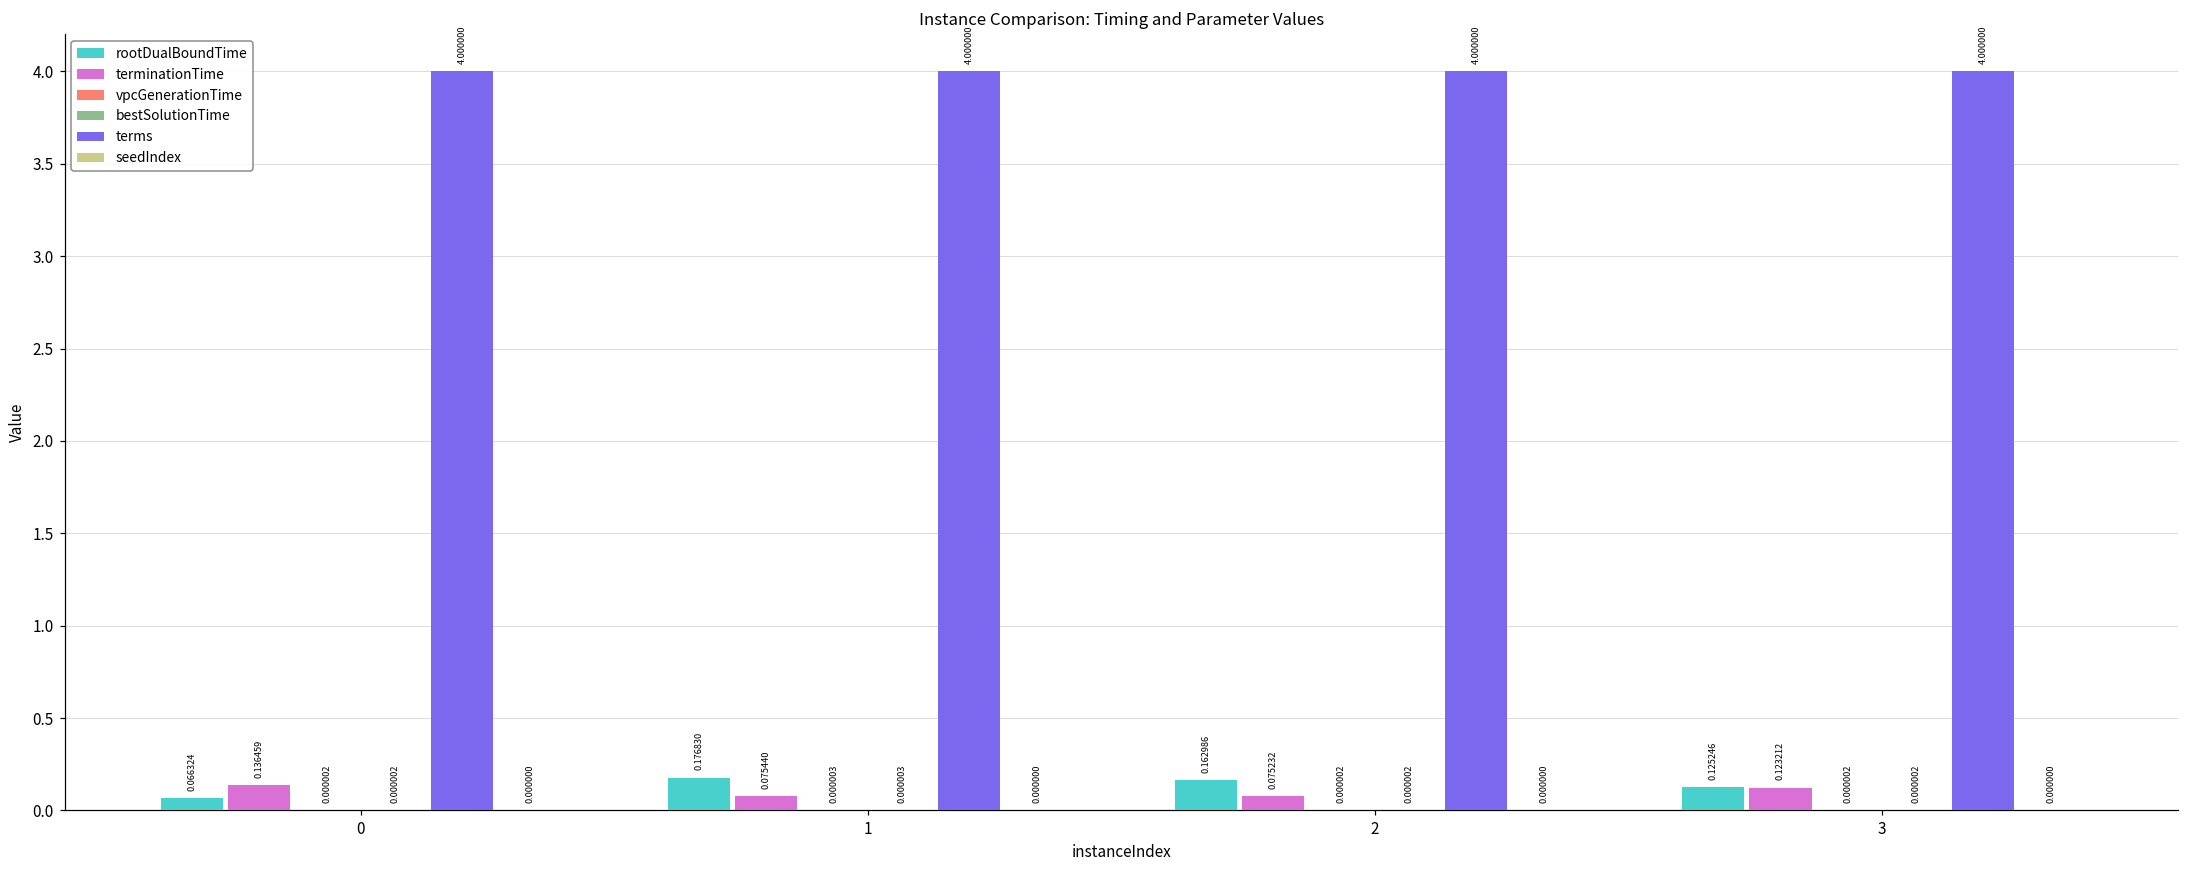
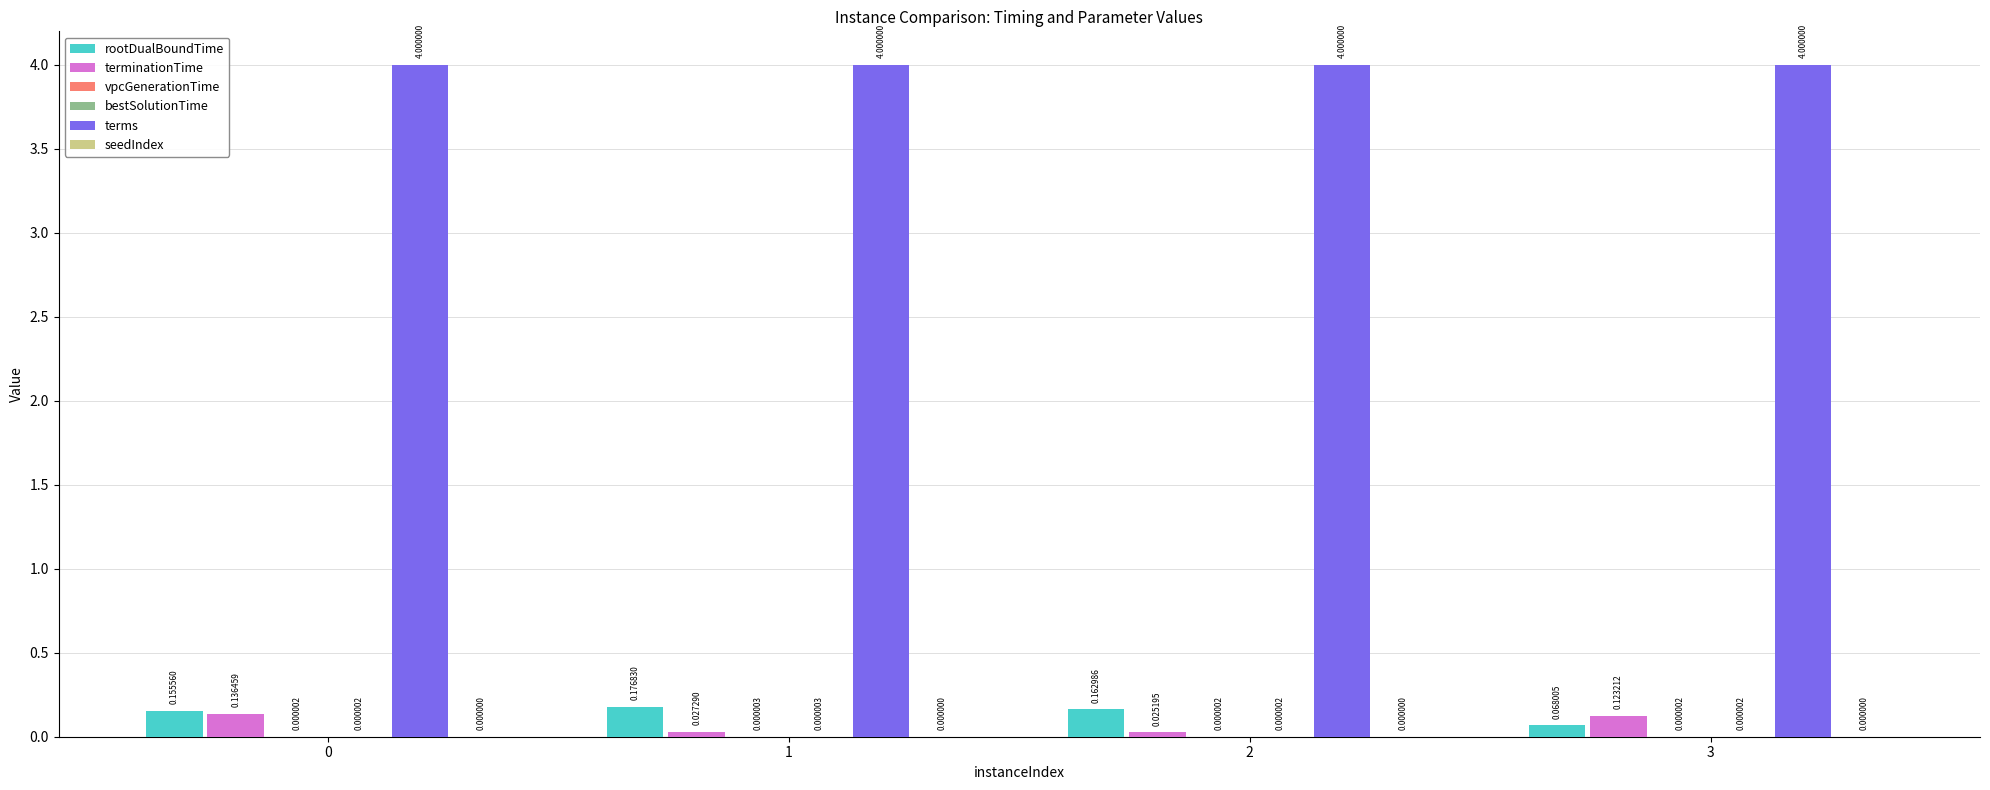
rootDualBoundTime, 0: 0.066324 -> 0.155560
terminationTime, 1: 0.075440 -> 0.027290
terminationTime, 2: 0.075232 -> 0.025195
rootDualBoundTime, 3: 0.125246 -> 0.068005
